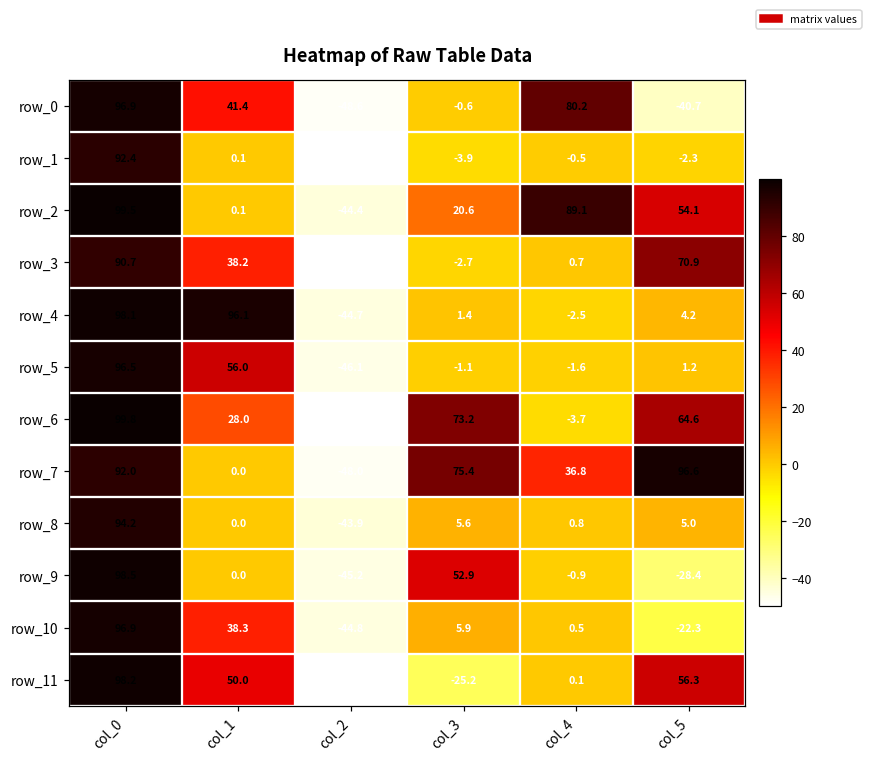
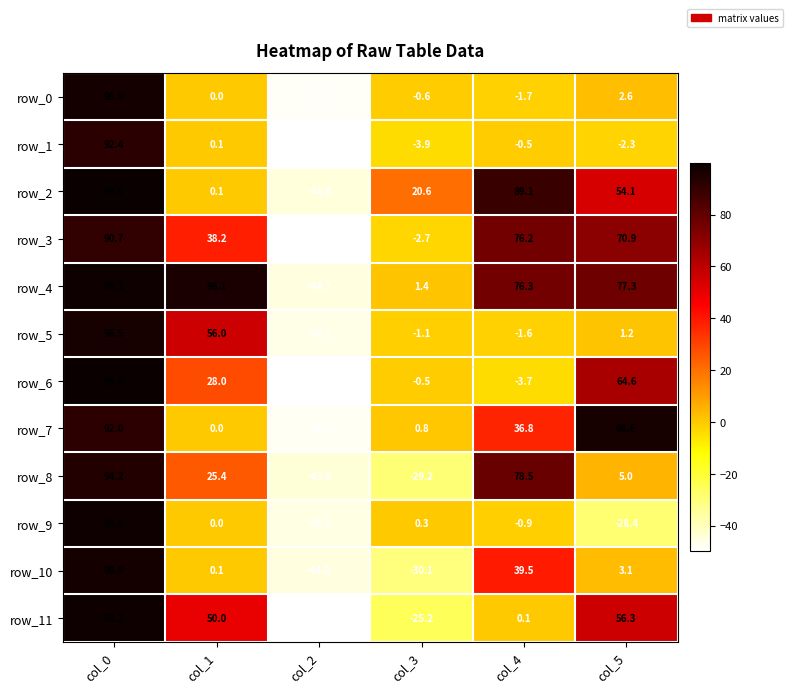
row_0, col_1: 41.4 -> 0.0
row_0, col_4: 80.2 -> -1.7
row_0, col_5: -40.7 -> 2.6
row_3, col_4: 0.7 -> 76.2
row_4, col_4: -2.5 -> 76.3
row_4, col_5: 4.2 -> 77.3
row_6, col_3: 73.2 -> -0.5
row_7, col_3: 75.4 -> 0.8
row_8, col_1: 0.0 -> 25.4
row_8, col_3: 5.6 -> -29.2
row_8, col_4: 0.8 -> 78.5
row_9, col_3: 52.9 -> 0.3
row_10, col_1: 38.3 -> 0.1
row_10, col_3: 5.9 -> -30.1
row_10, col_4: 0.5 -> 39.5
row_10, col_5: -22.3 -> 3.1
